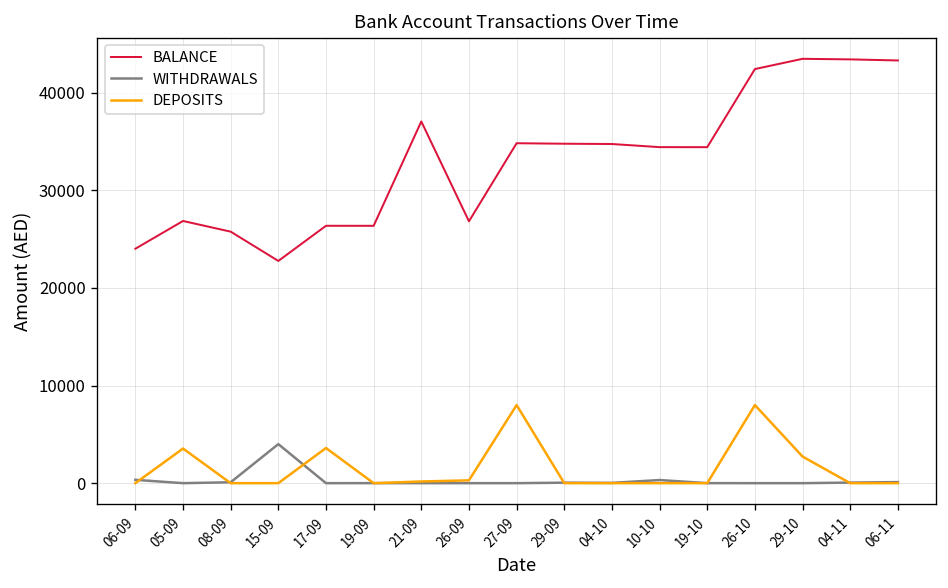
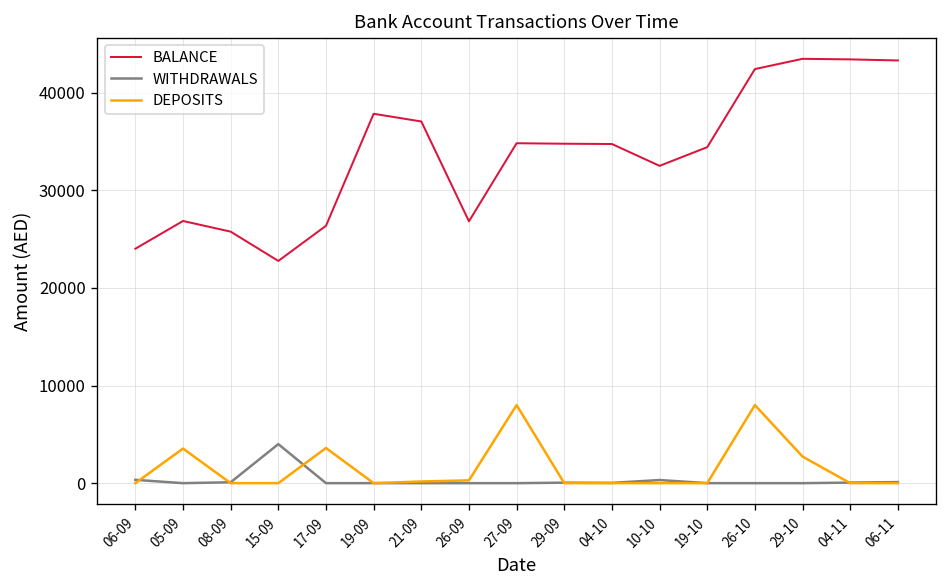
BALANCE, 19-09: 26000 -> 38000
BALANCE, 10-10: 34000 -> 33000
